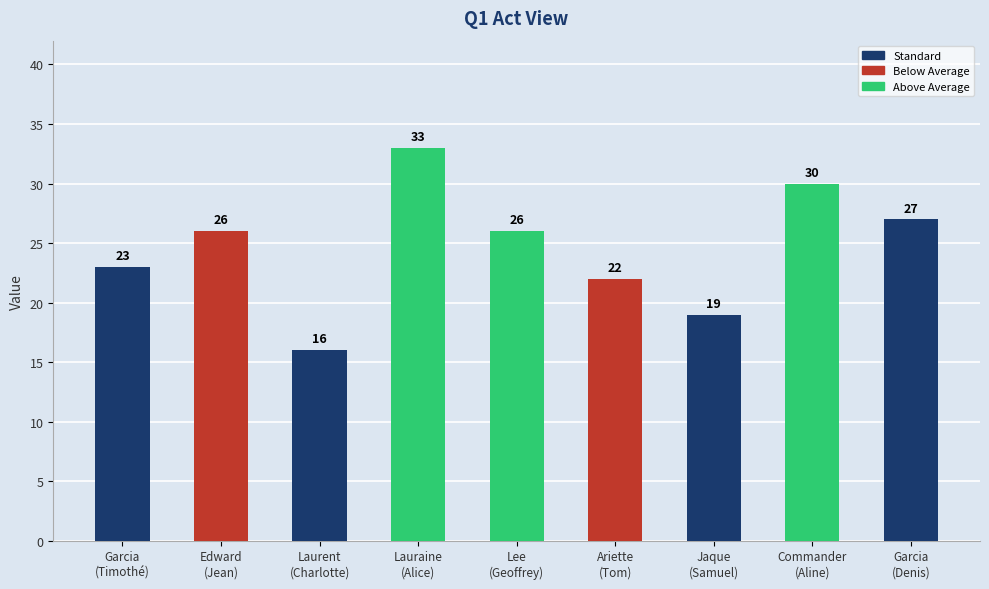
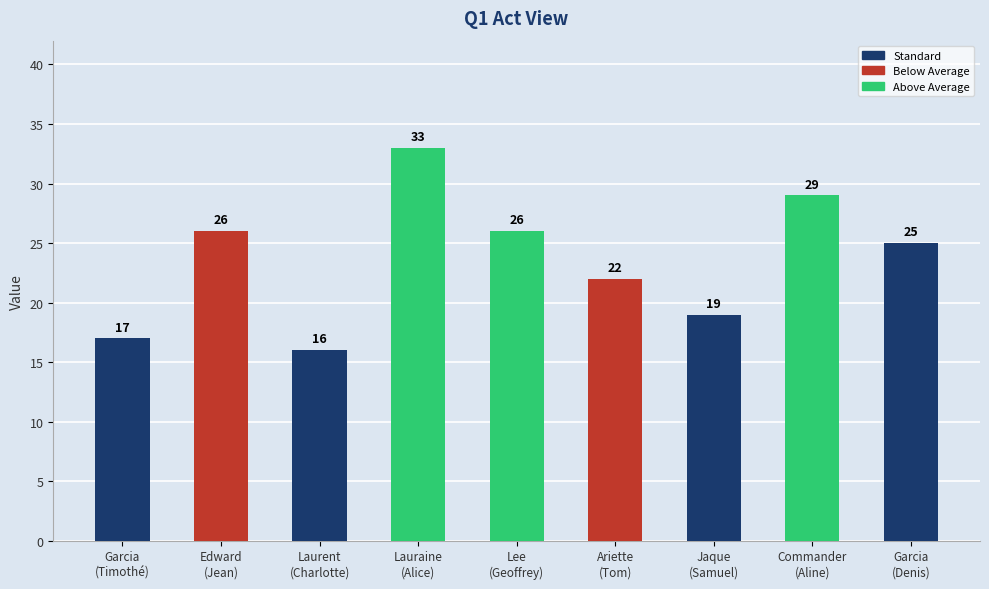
Garcia (Timothé): 23 -> 17
Commander (Aline): 30 -> 29
Garcia (Denis): 27 -> 25
